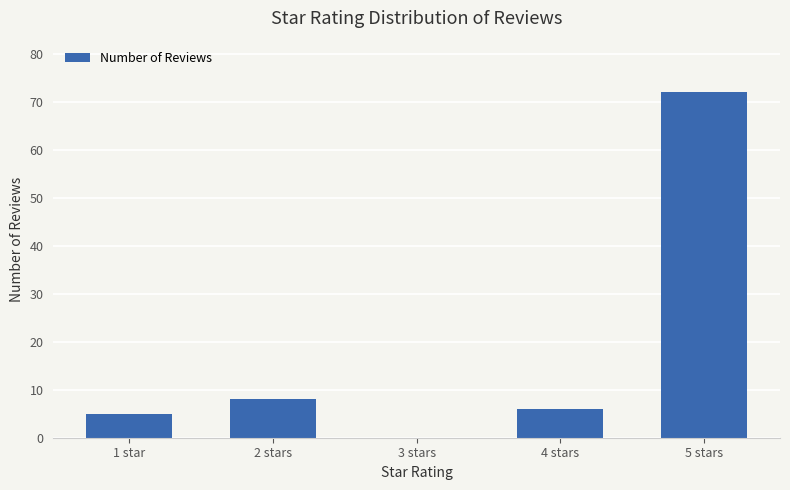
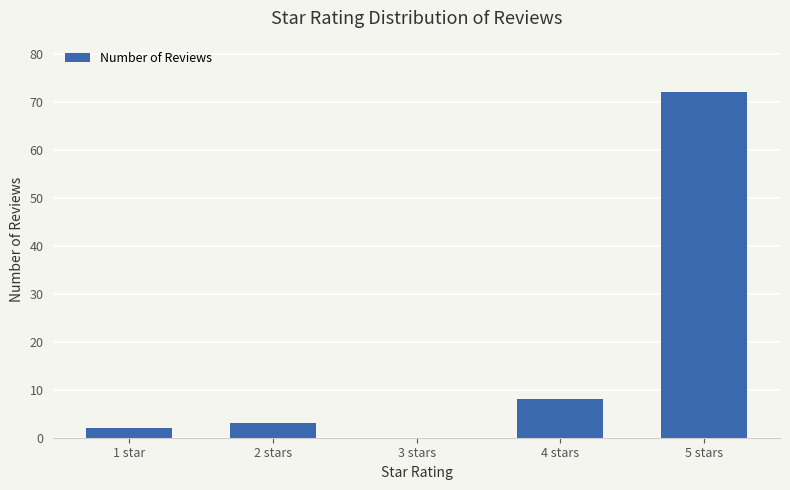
1 star: 5 -> 2
2 stars: 8 -> 3
4 stars: 6 -> 8
